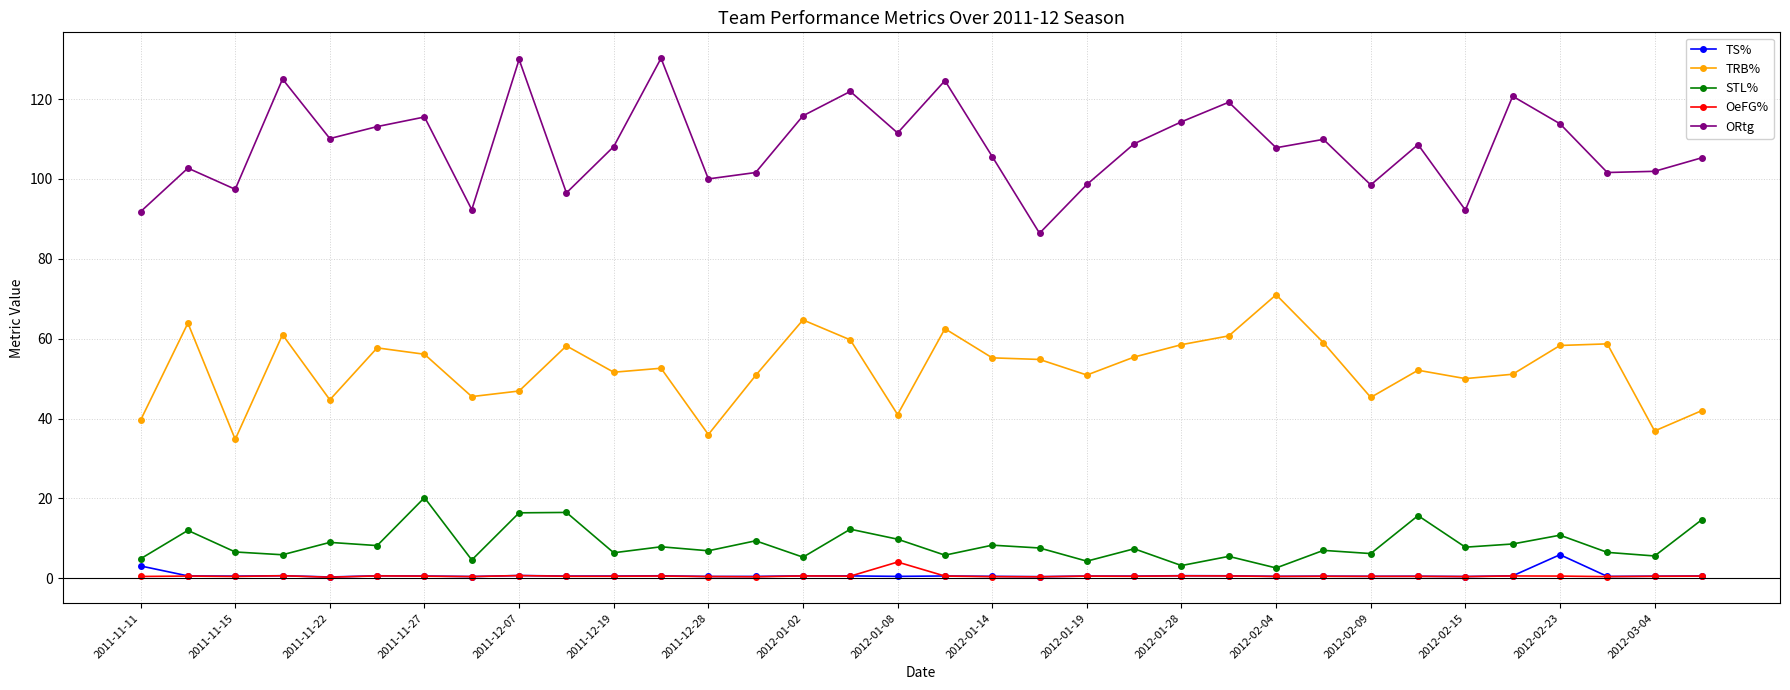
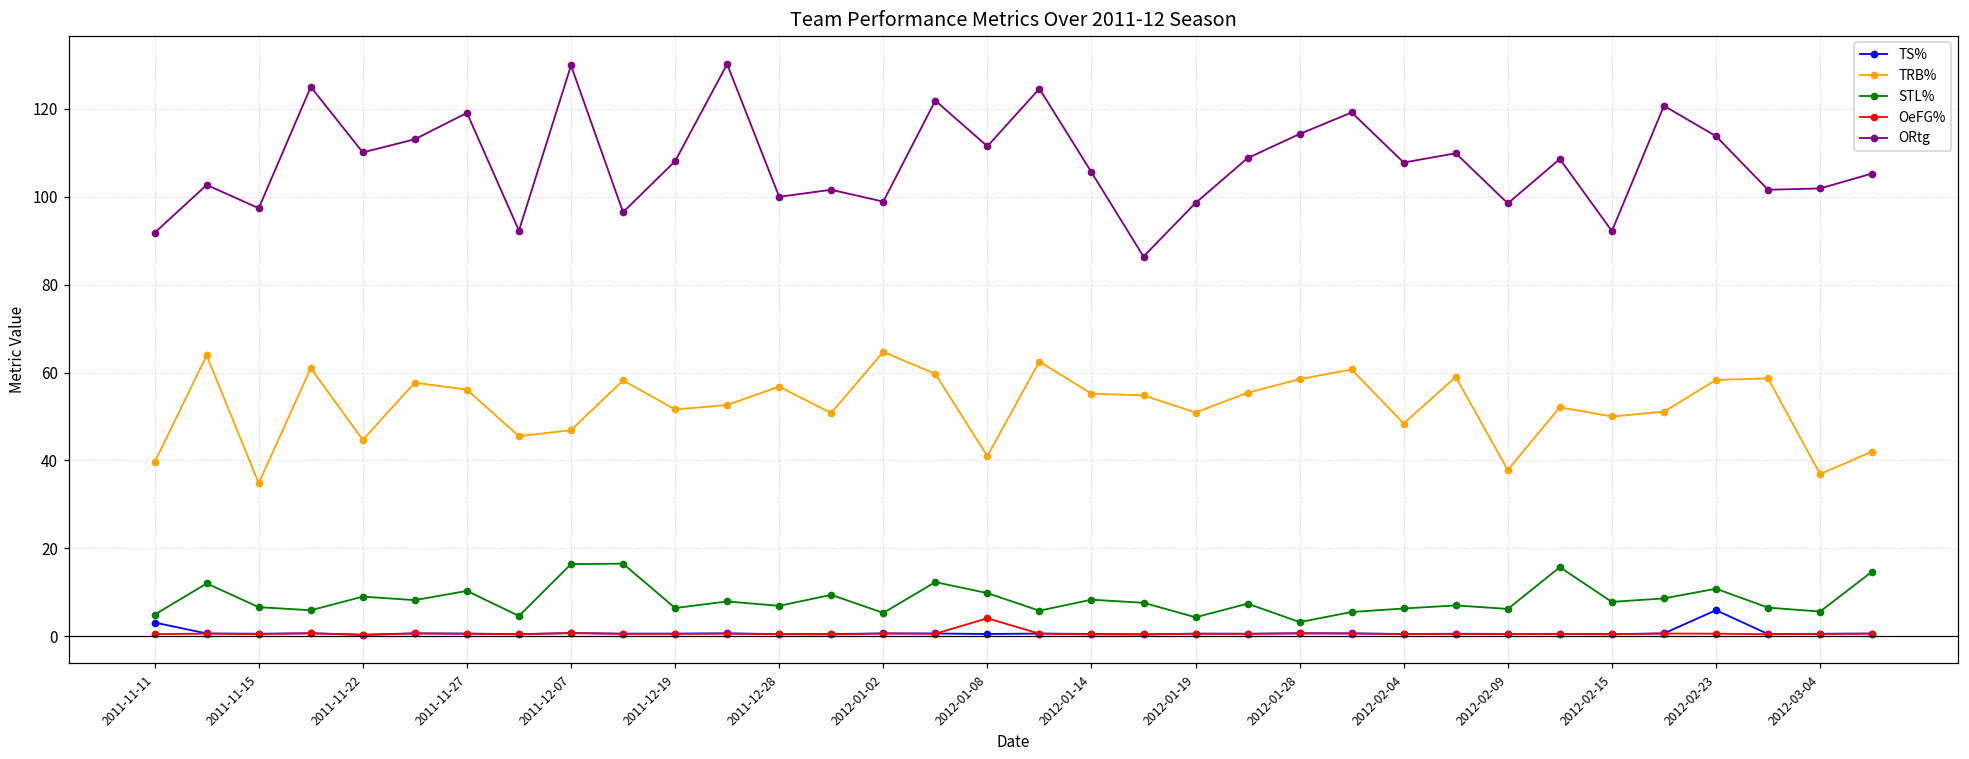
STL%, 2011-11-27: 20 -> 10
ORtg, 2011-11-27: 116 -> 119
TRB%, 2011-12-28: 36 -> 57
ORtg, 2012-01-02: 116 -> 99
TRB%, 2012-02-04: 71 -> 48
STL%, 2012-02-04: 3 -> 6
TRB%, 2012-02-09: 45 -> 38
